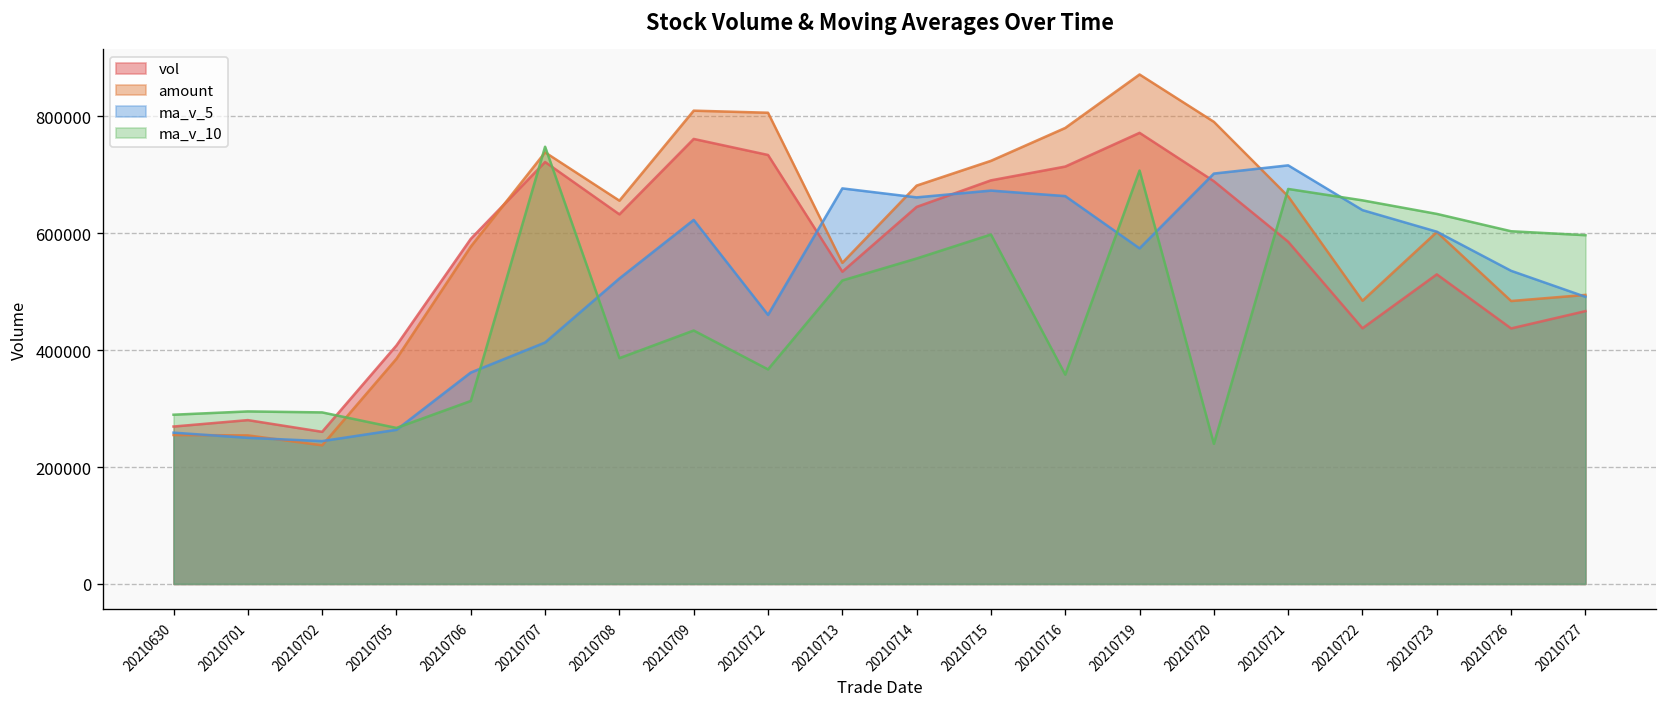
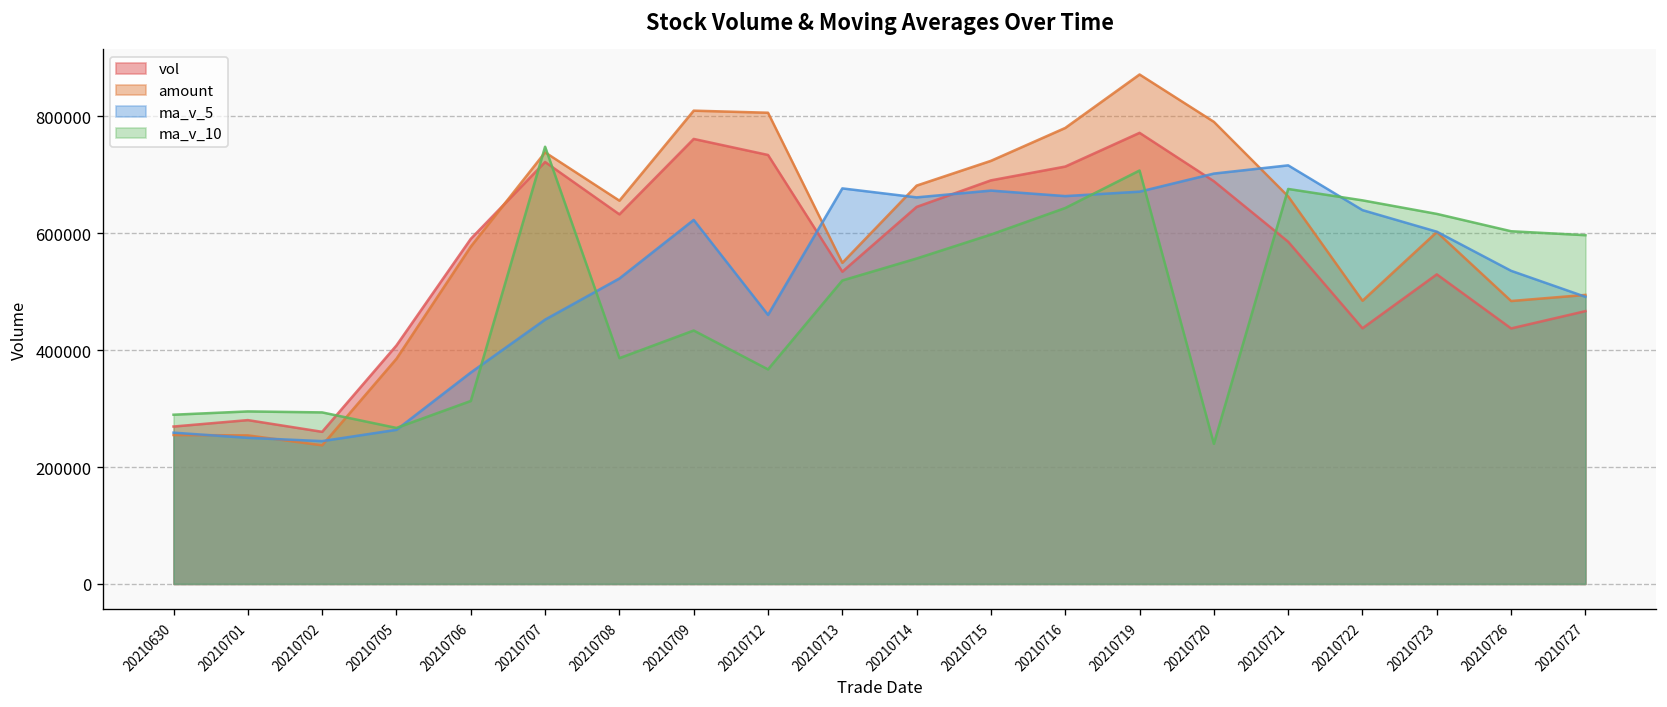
ma_v_5, 20210707: 410000 -> 450000
ma_v_10, 20210716: 360000 -> 640000
ma_v_5, 20210719: 570000 -> 670000
